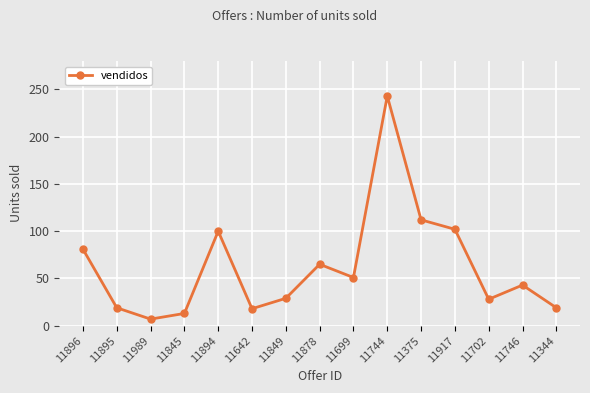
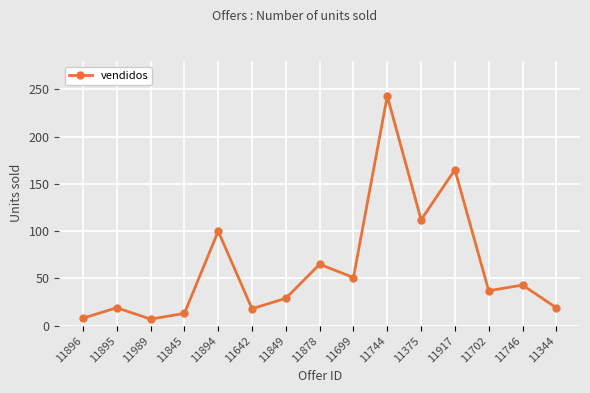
11896: 80 -> 10
11917: 100 -> 170
11702: 30 -> 40
